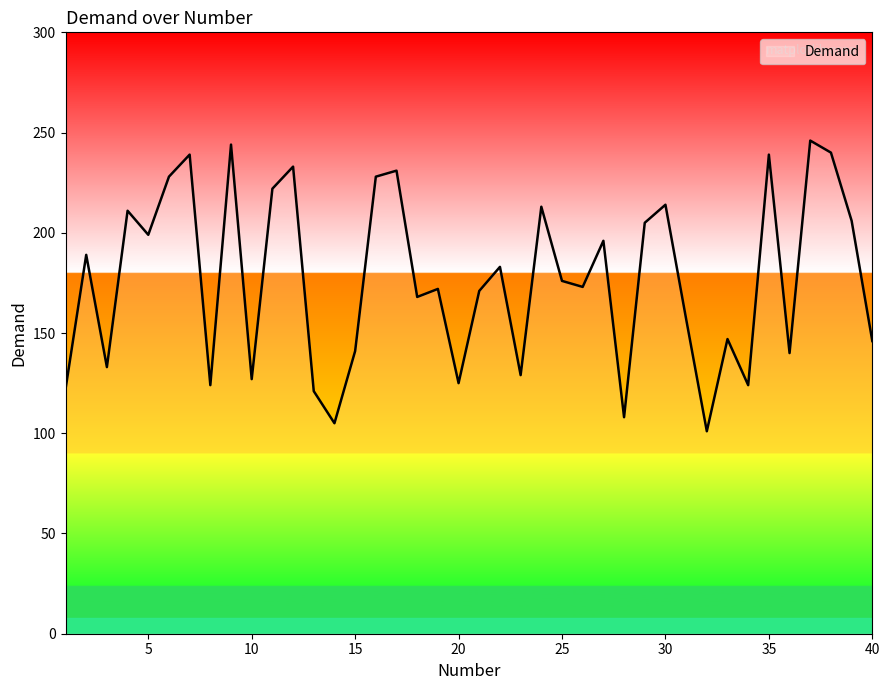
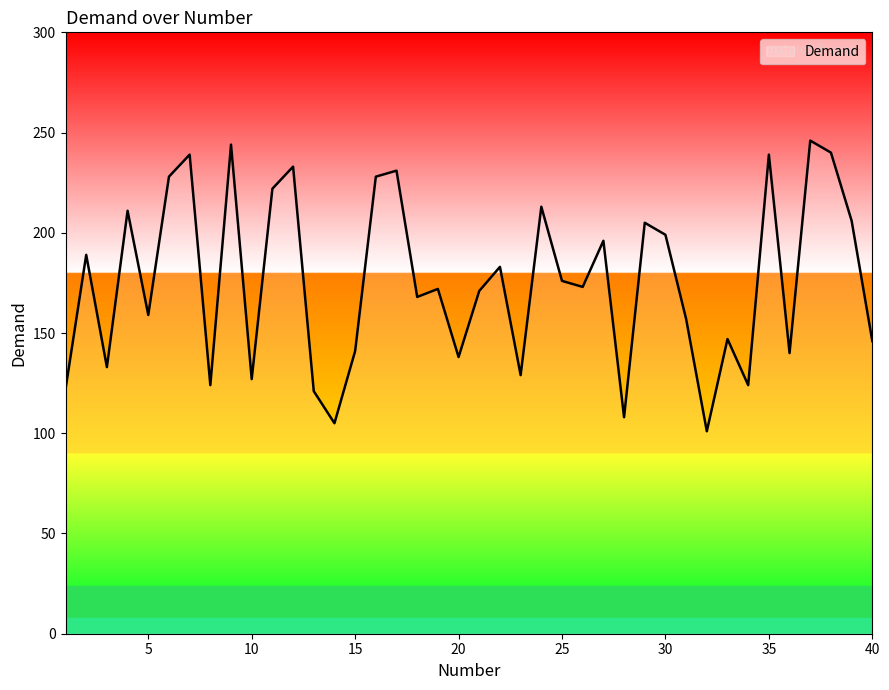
5: 199 -> 159
20: 125 -> 138
30: 214 -> 199
